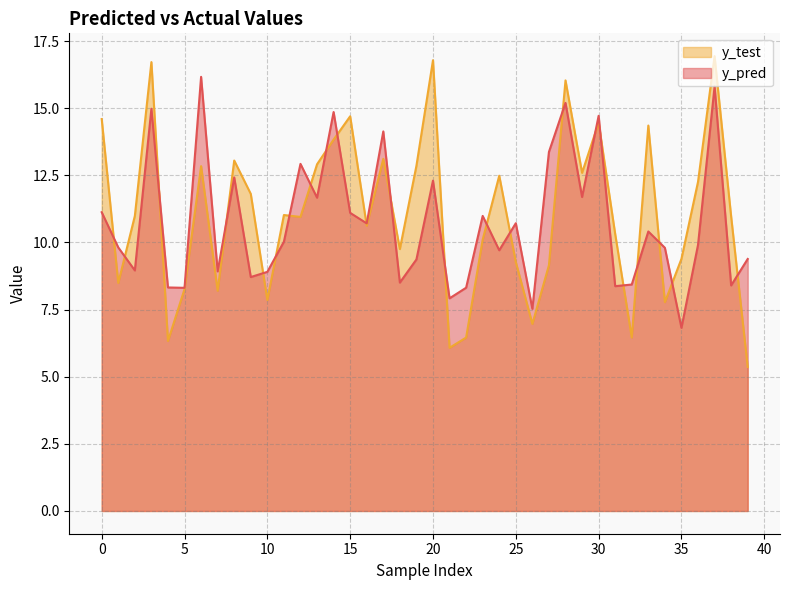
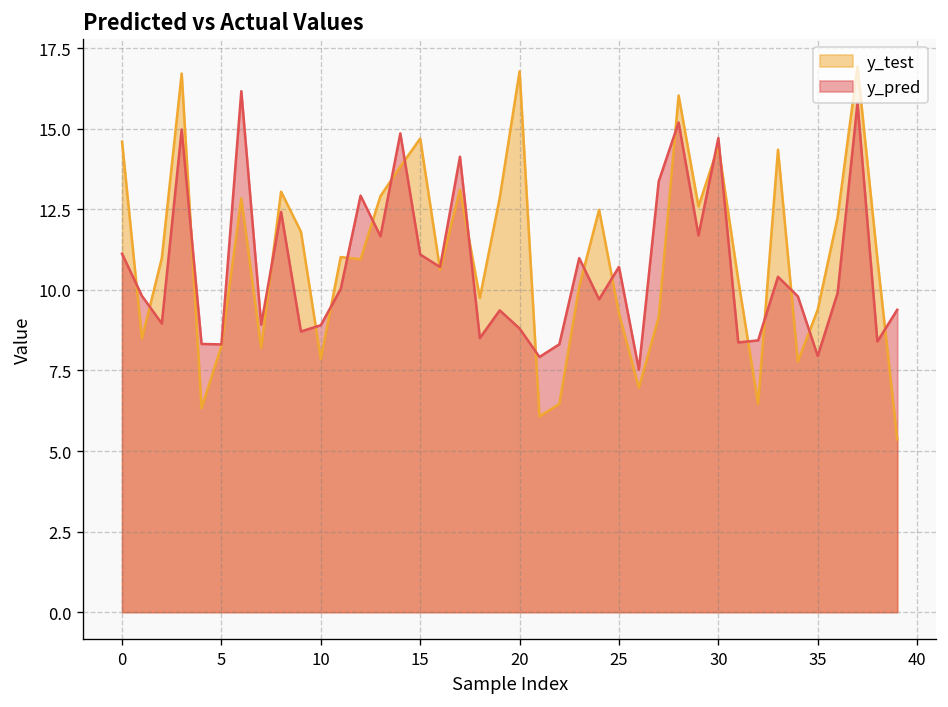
y_pred, 20: 12.3 -> 8.8
y_pred, 35: 6.8 -> 8.0
